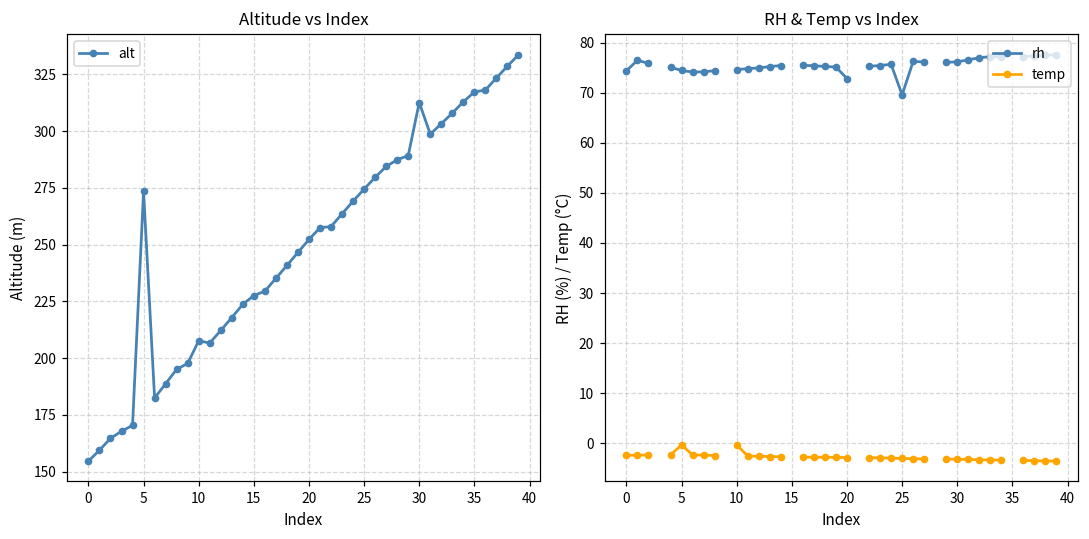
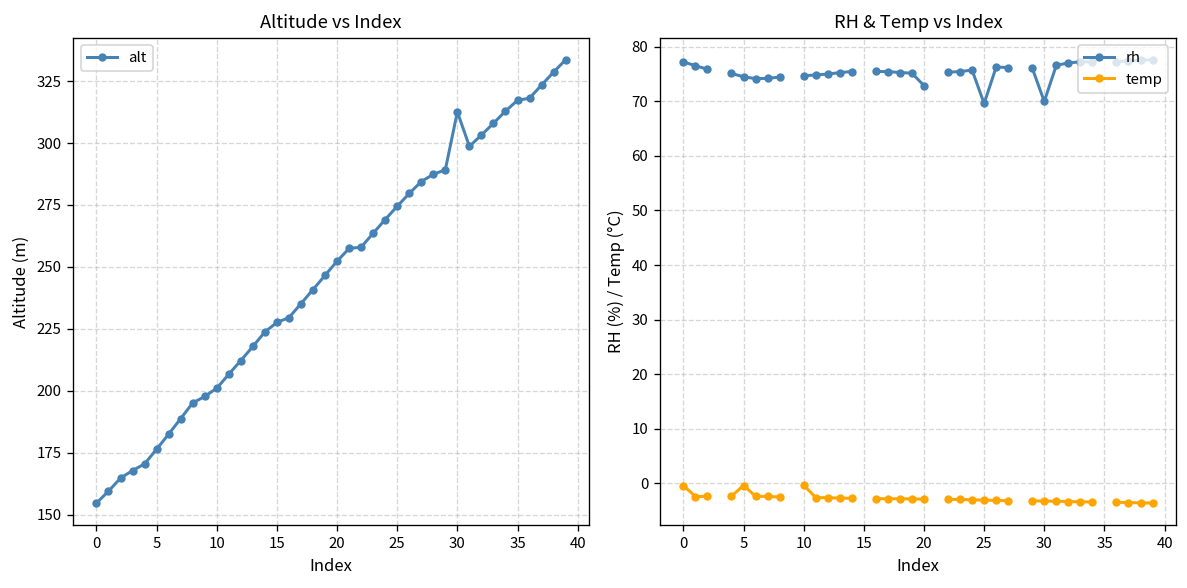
Altitude vs Index, 5: 273 -> 176
Altitude vs Index, 10: 208 -> 201
RH & Temp vs Index, rh, 0: 74 -> 77
RH & Temp vs Index, temp, 0: -2 -> 0
RH & Temp vs Index, rh, 30: 76 -> 70
